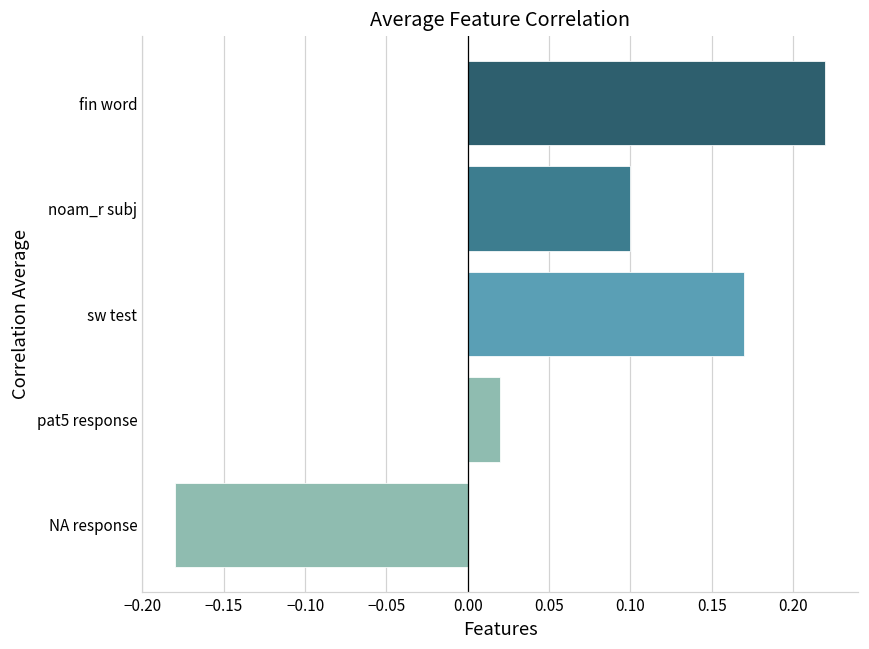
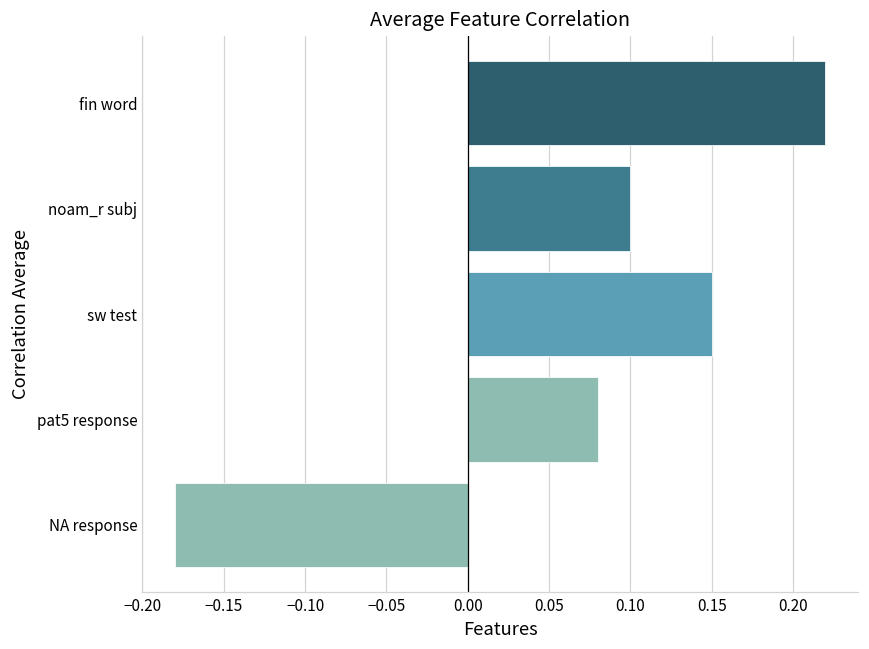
sw test: 0.17 -> 0.15
pat5 response: 0.02 -> 0.08
